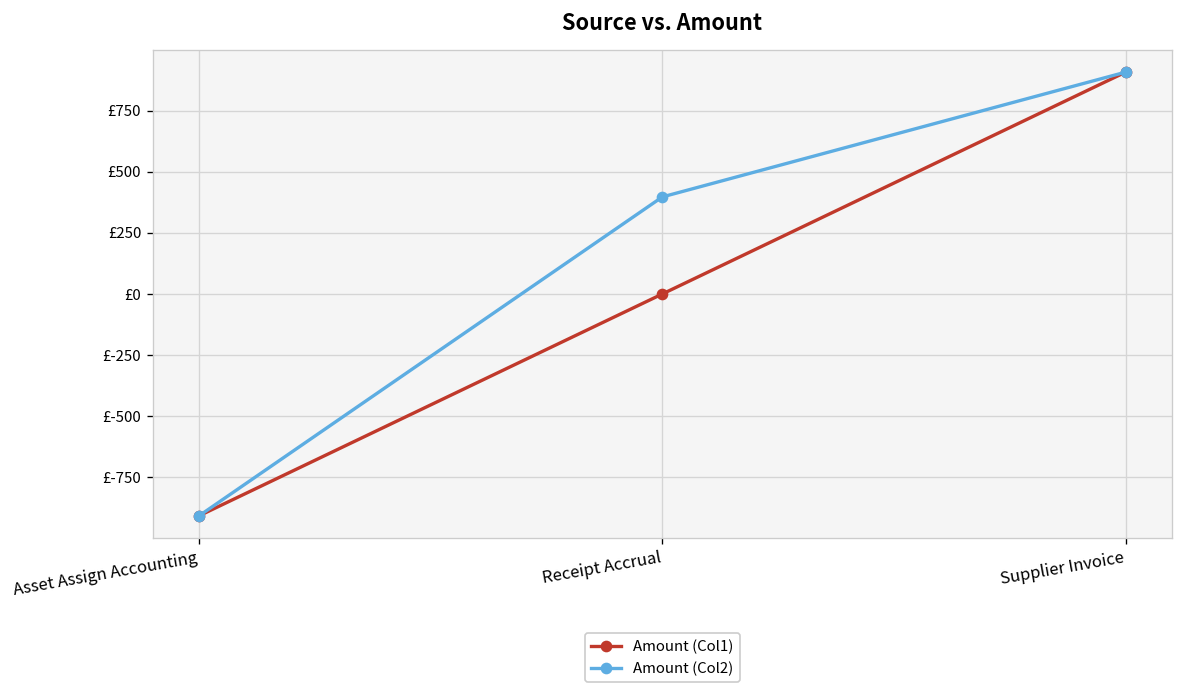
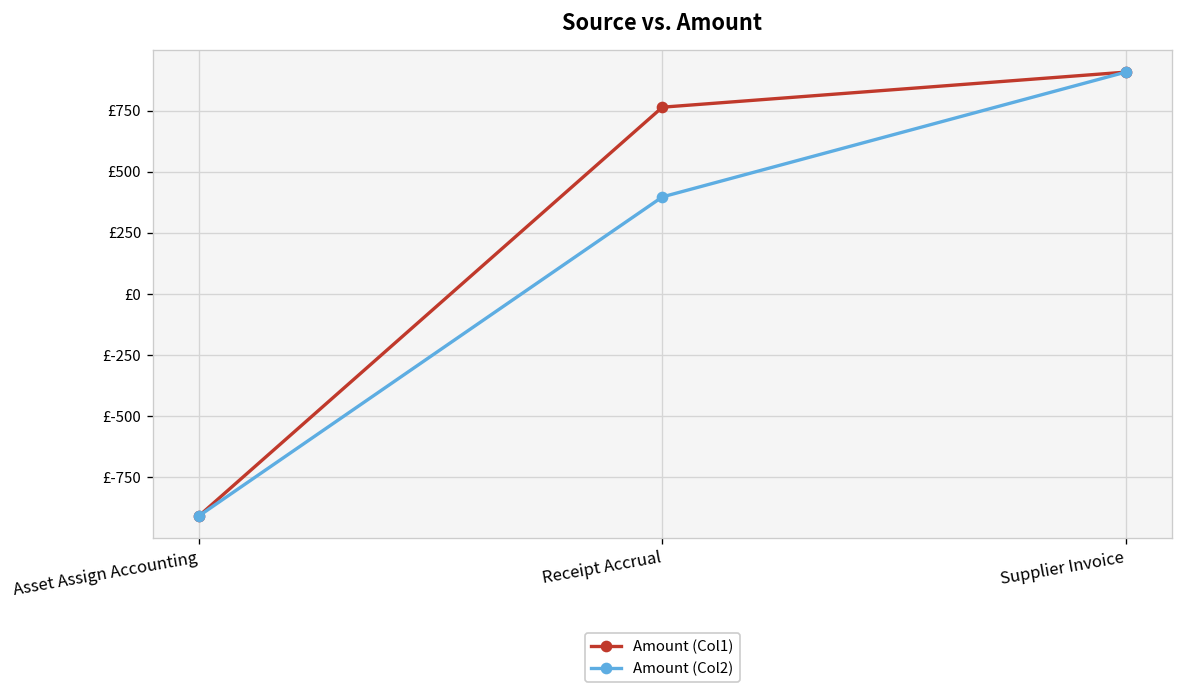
Amount (Col1), Receipt Accrual: £0 -> £760
